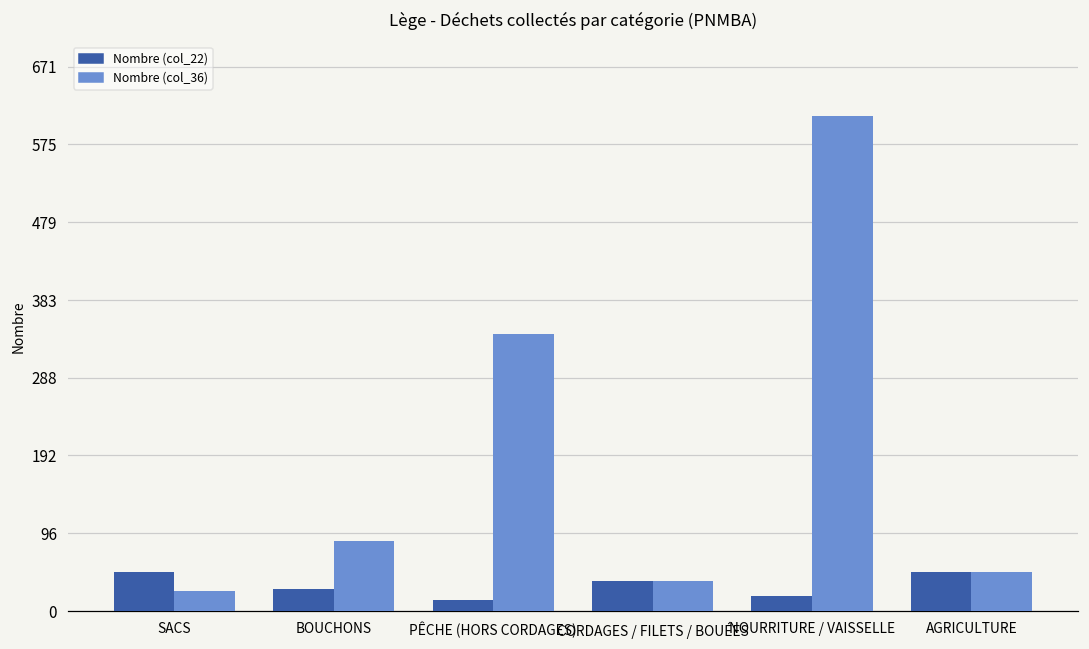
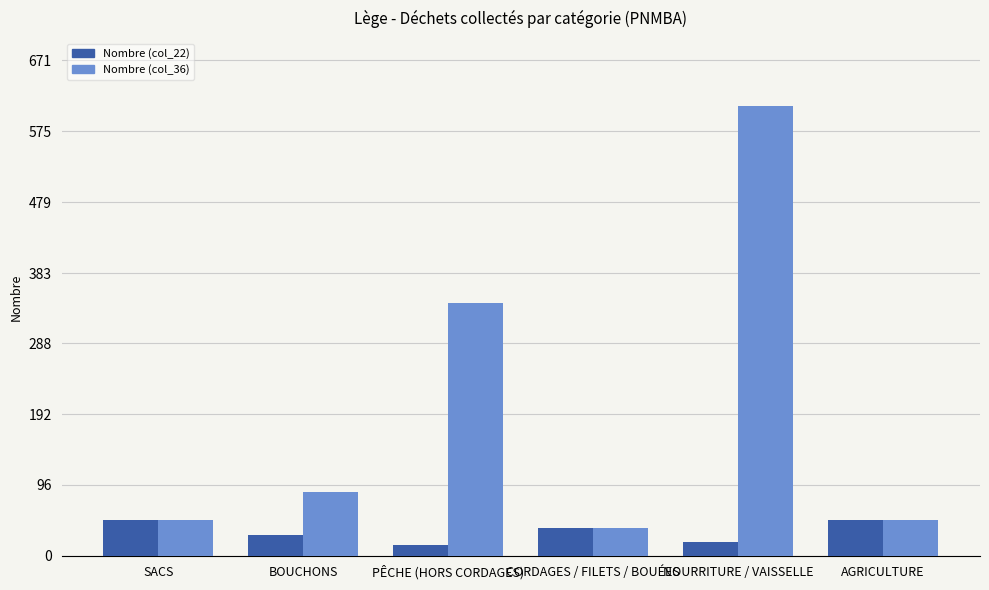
Nombre (col_36), SACS: 30 -> 50
